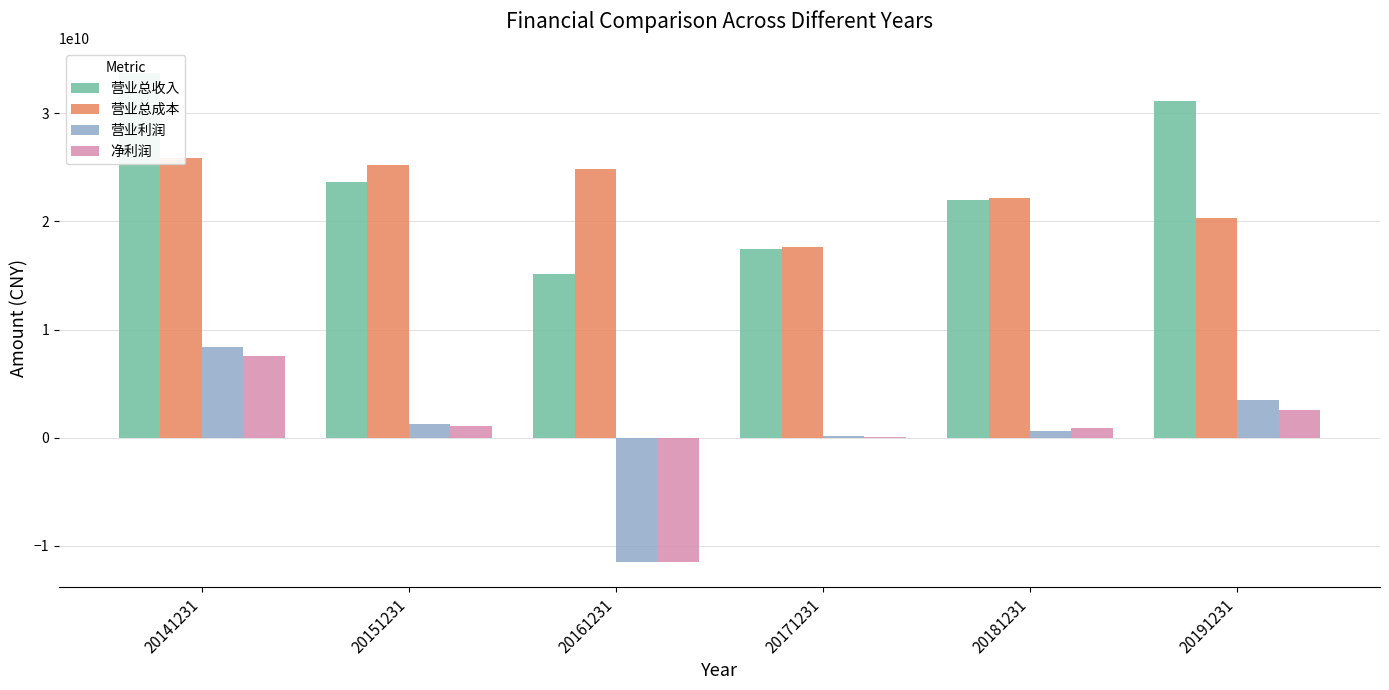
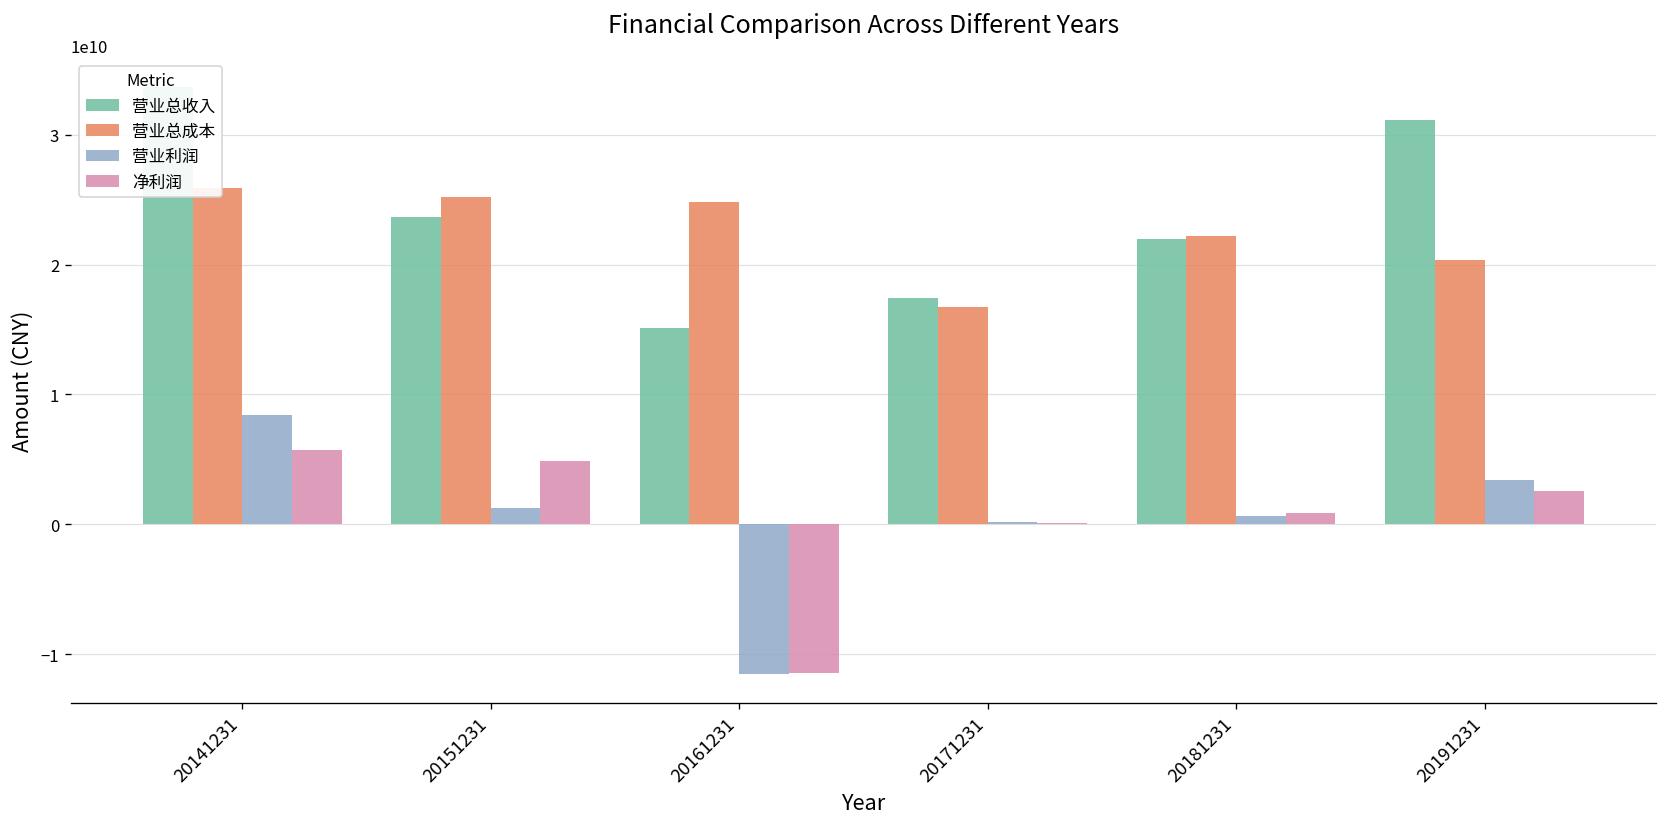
净利润, 20141231: 7500000000 -> 5700000000
净利润, 20151231: 1100000000 -> 4900000000
营业总成本, 20171231: 17700000000 -> 16700000000
